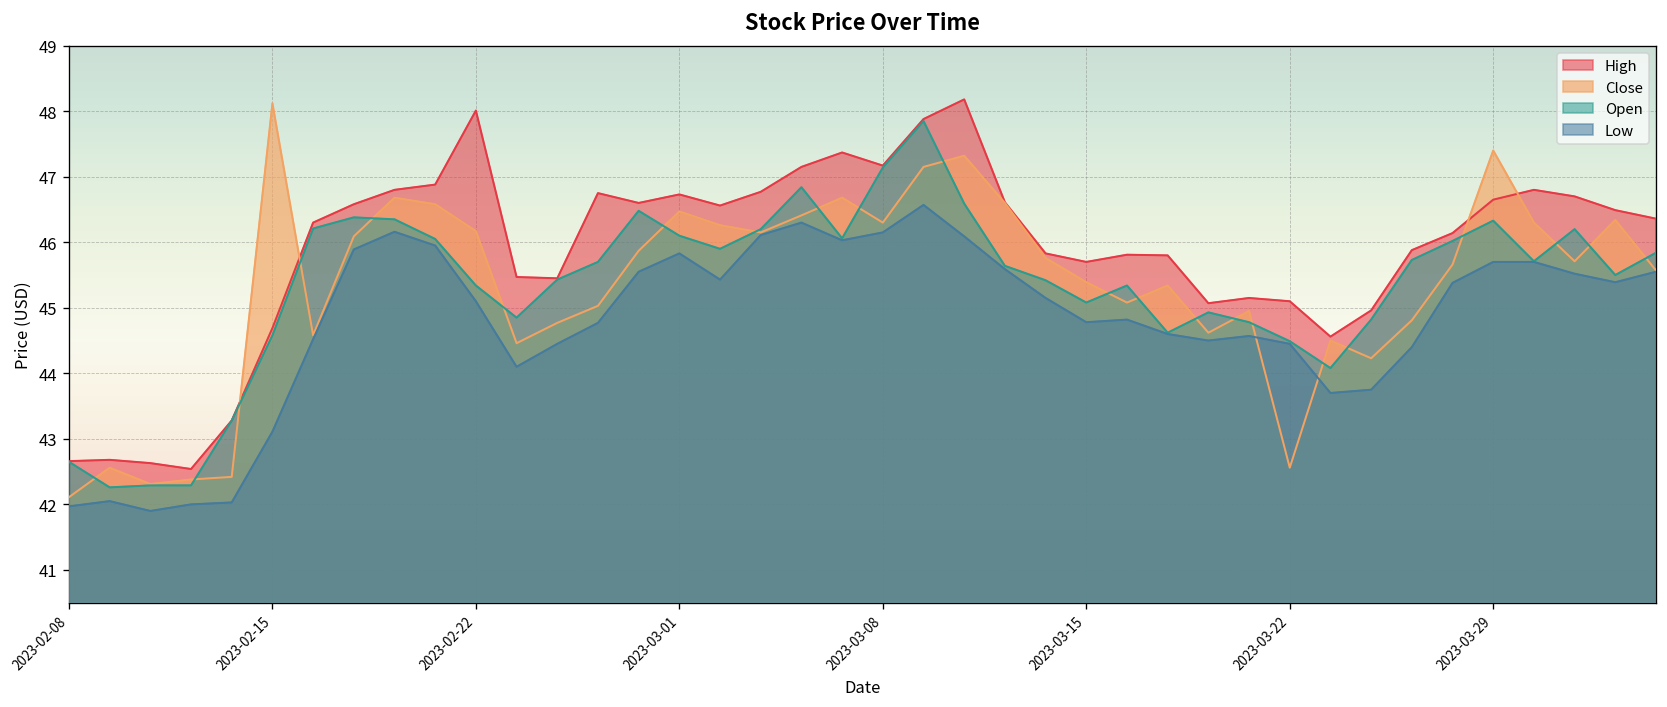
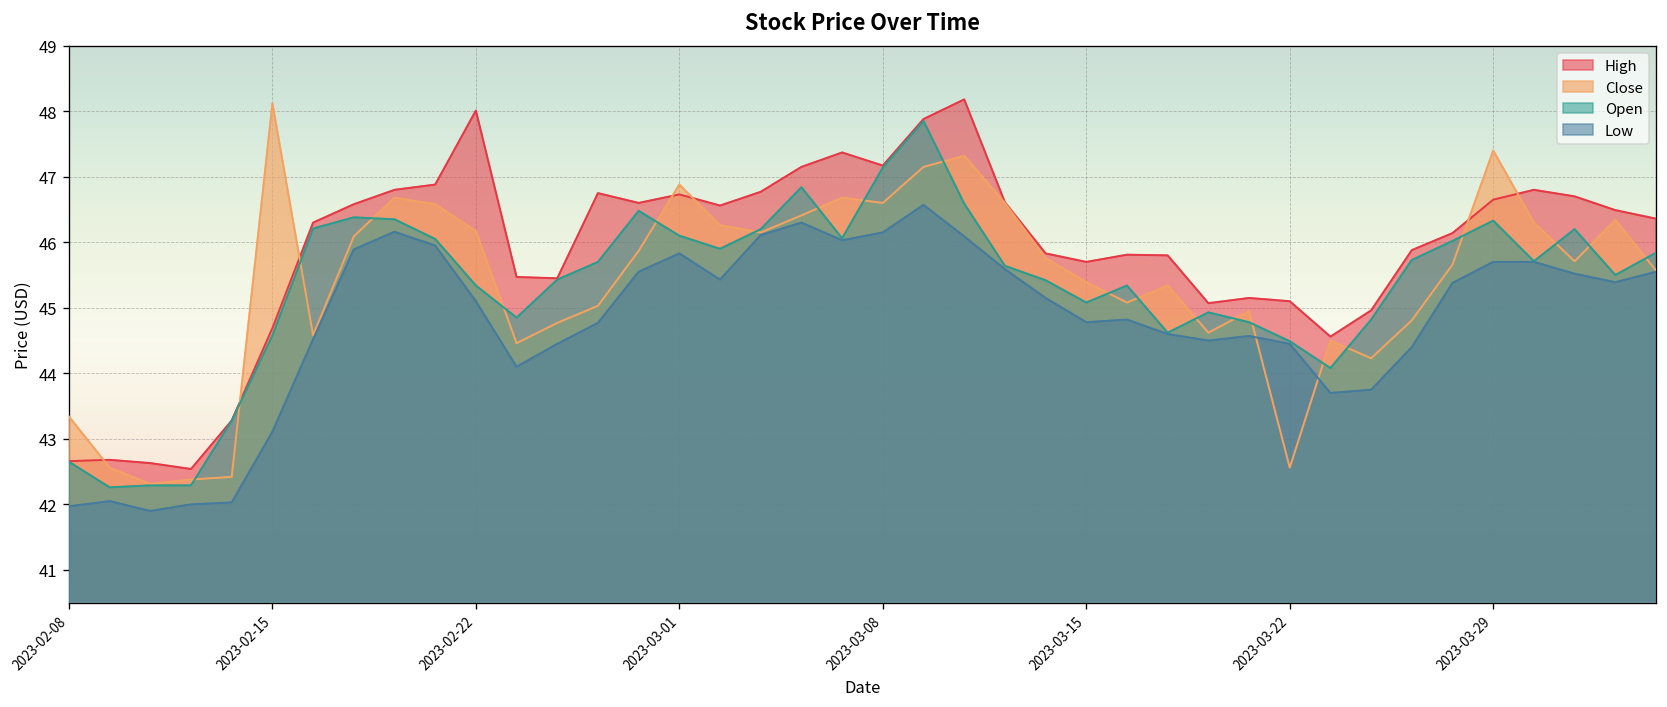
Close, 2023-02-08: 42.1 -> 43.3
Close, 2023-03-01: 46.5 -> 46.9
Close, 2023-03-08: 46.3 -> 46.6
